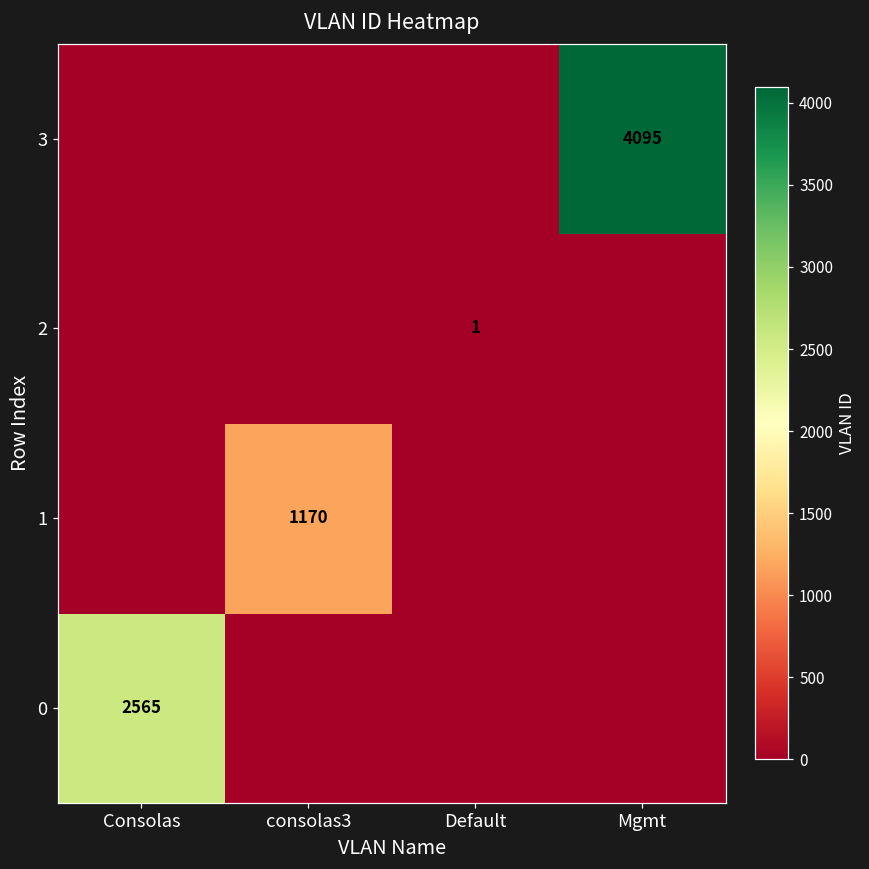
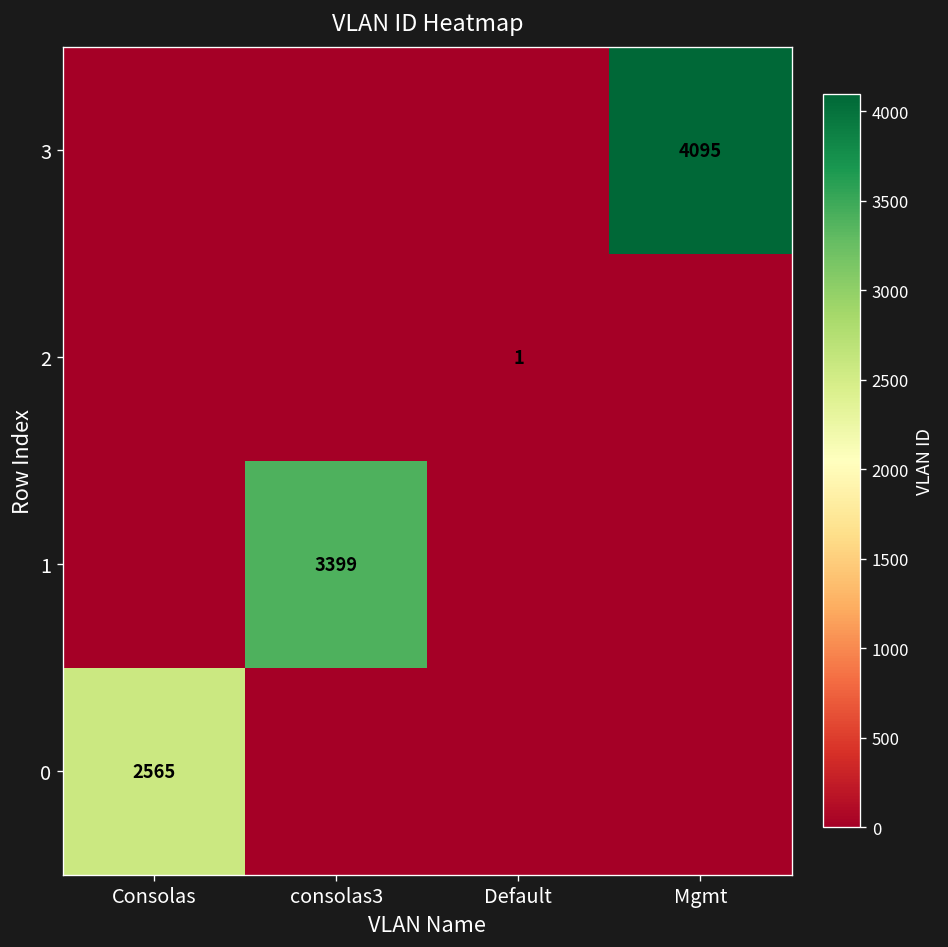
1, consolas3: 1170 -> 3399
